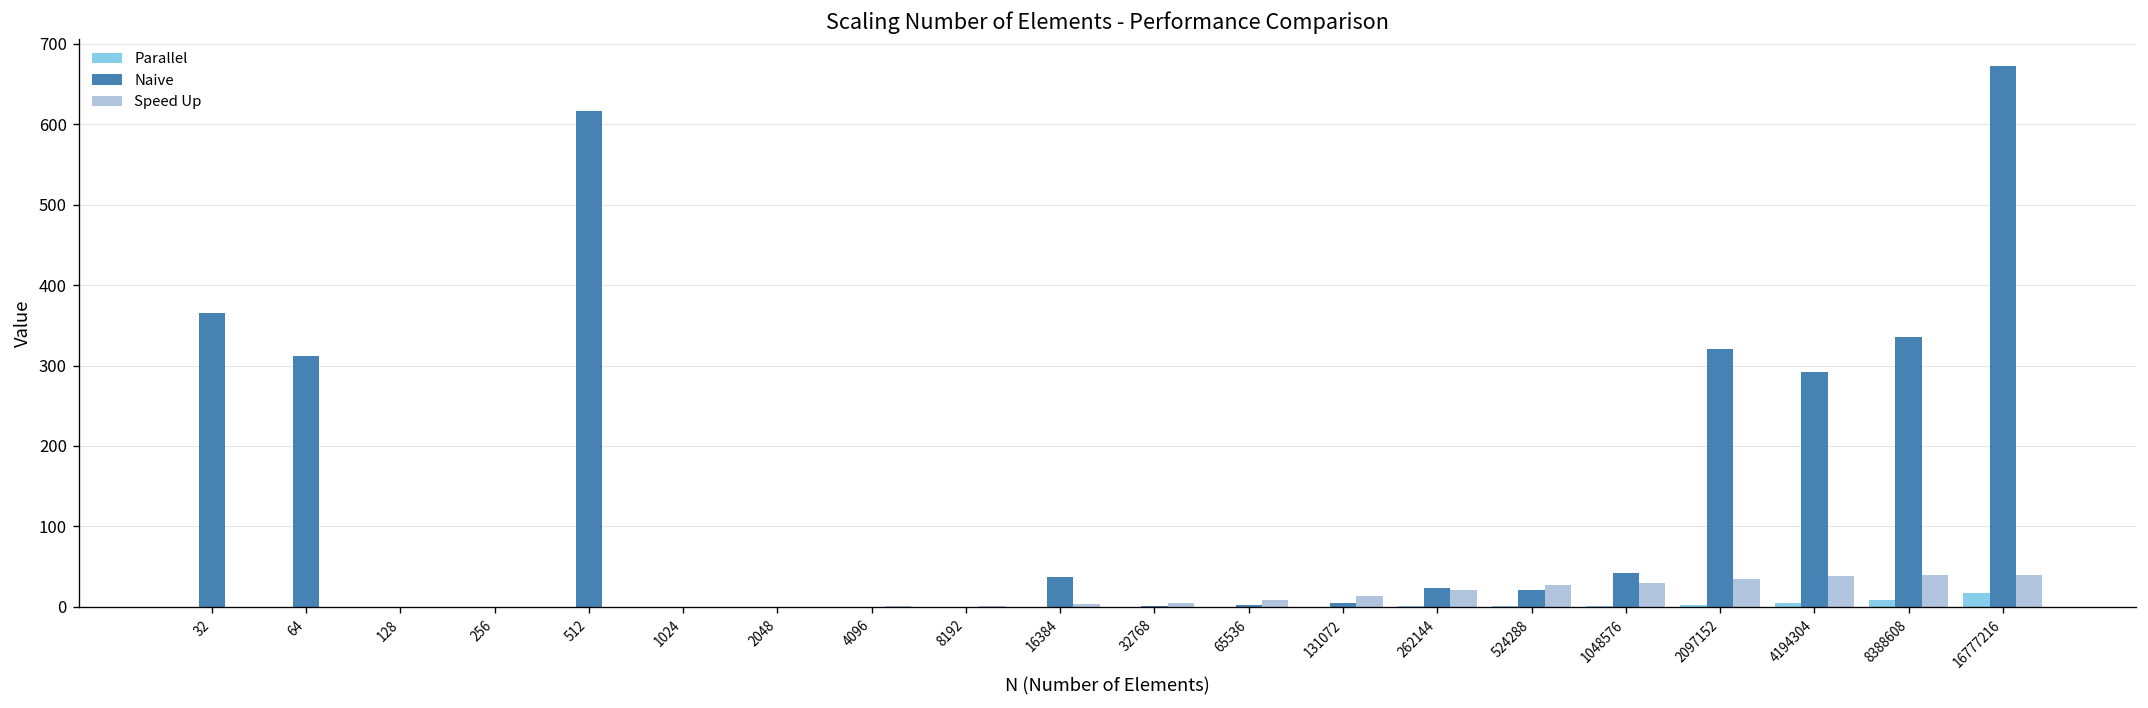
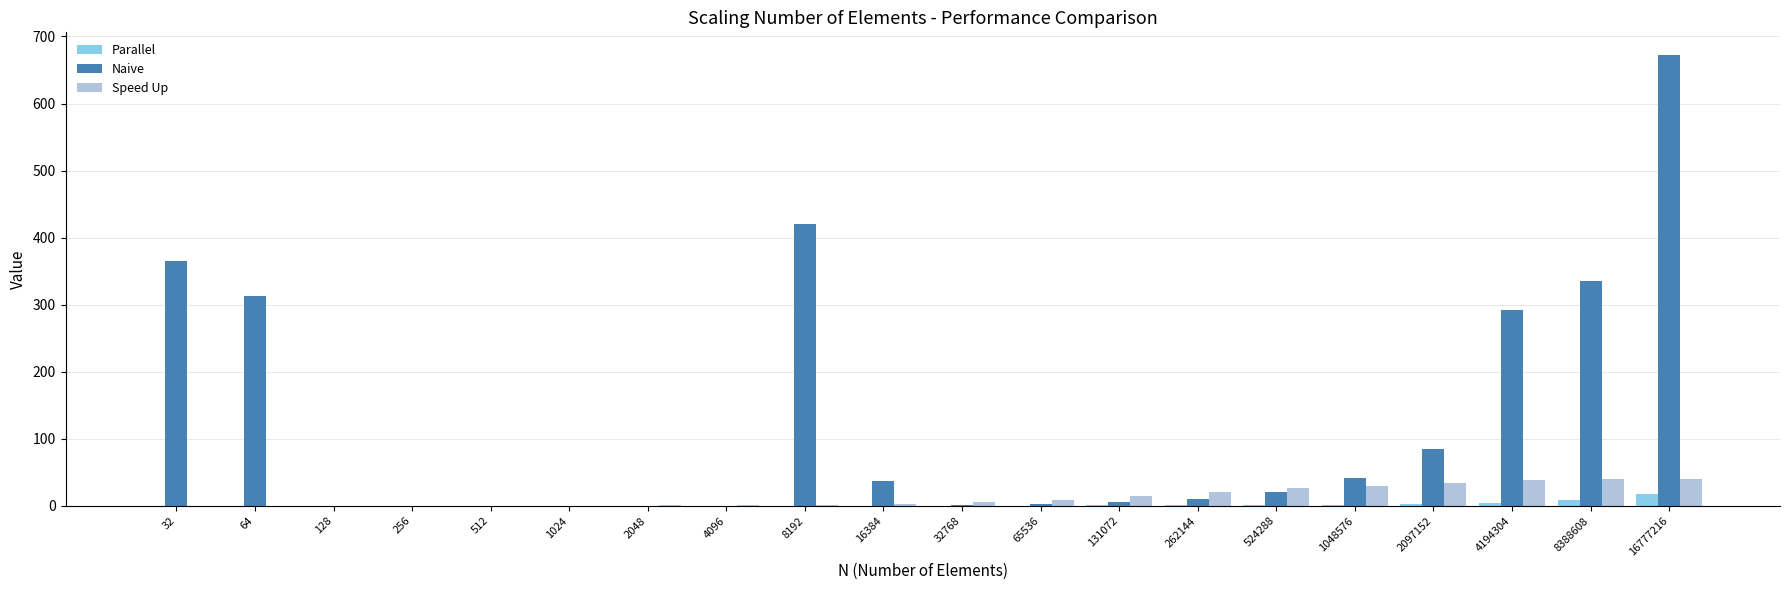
Naive, 512: 620 -> 0
Naive, 8192: 0 -> 420
Naive, 262144: 20 -> 10
Naive, 2097152: 320 -> 80
